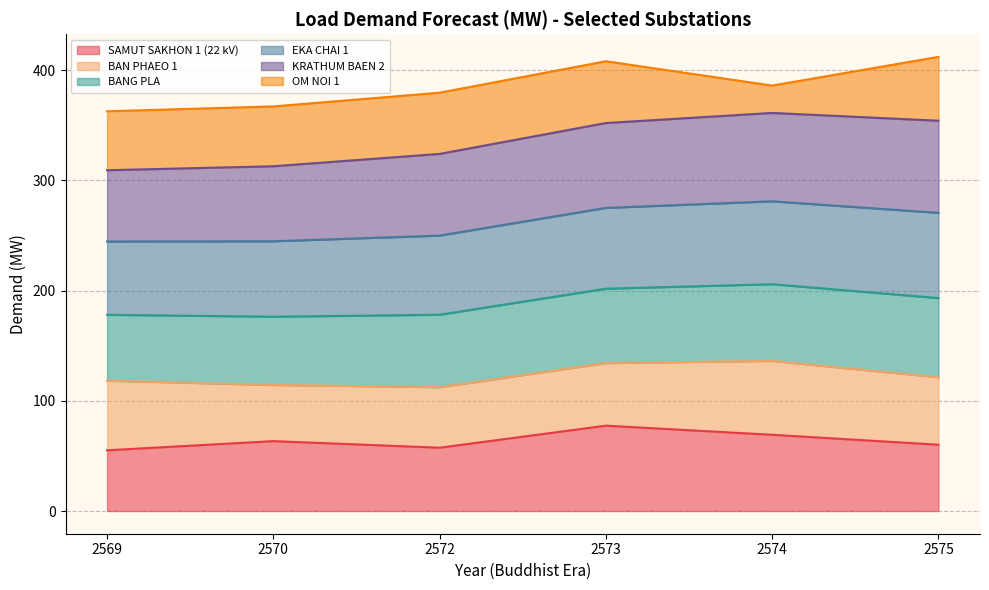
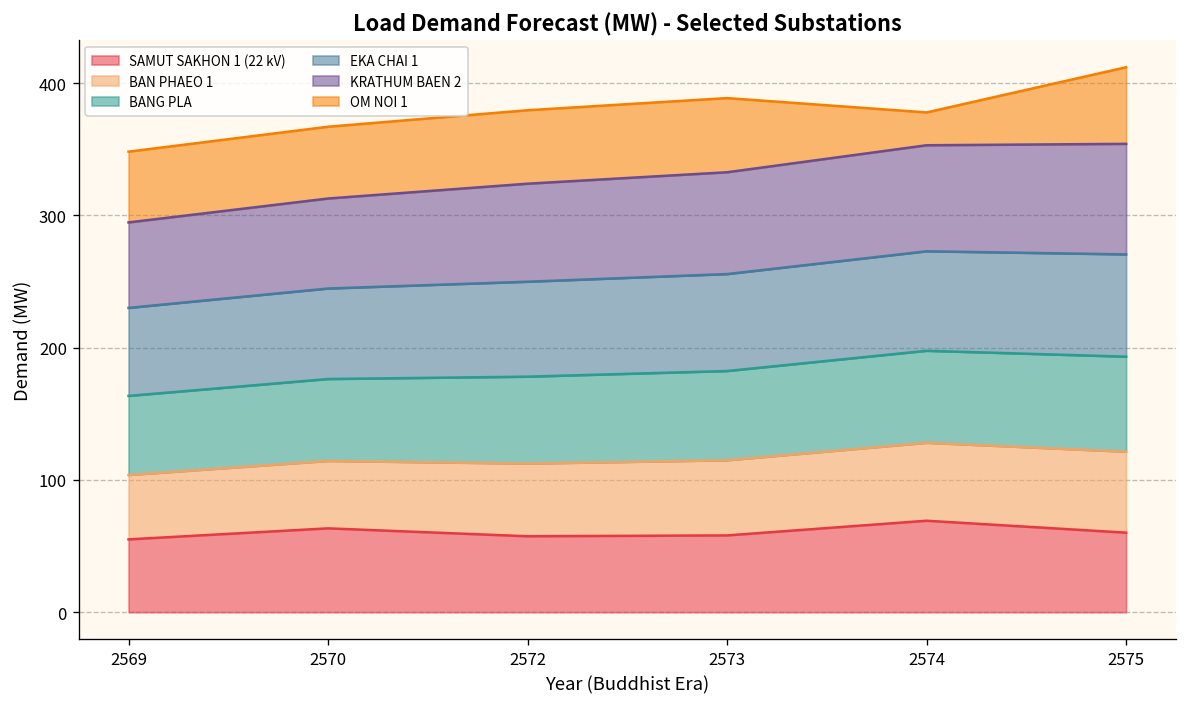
BAN PHAEO 1, 2569: 63 -> 49
SAMUT SAKHON 1 (22 kV), 2573: 77 -> 58
BAN PHAEO 1, 2574: 67 -> 59
